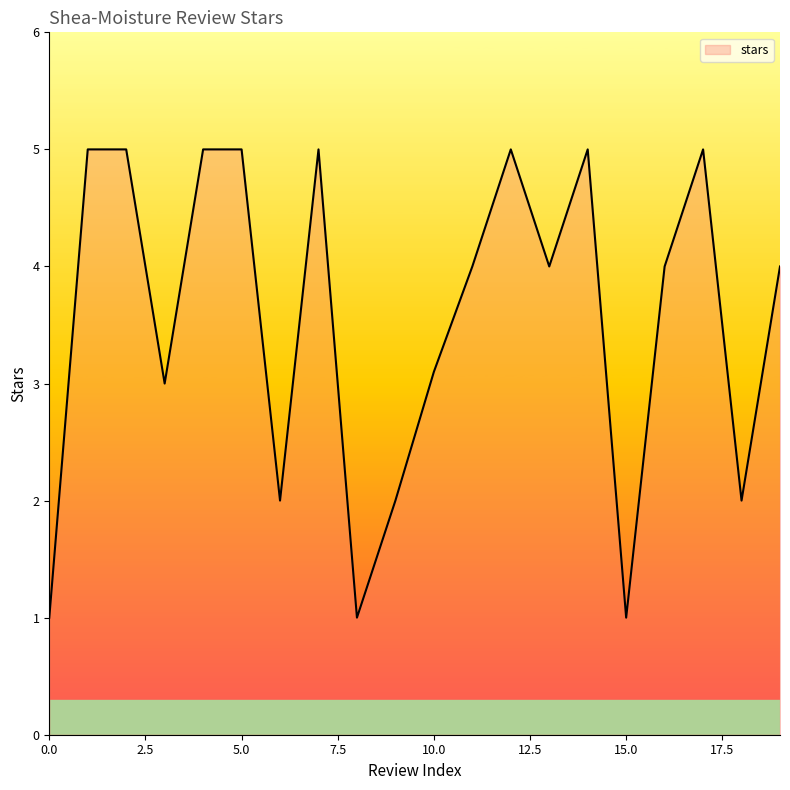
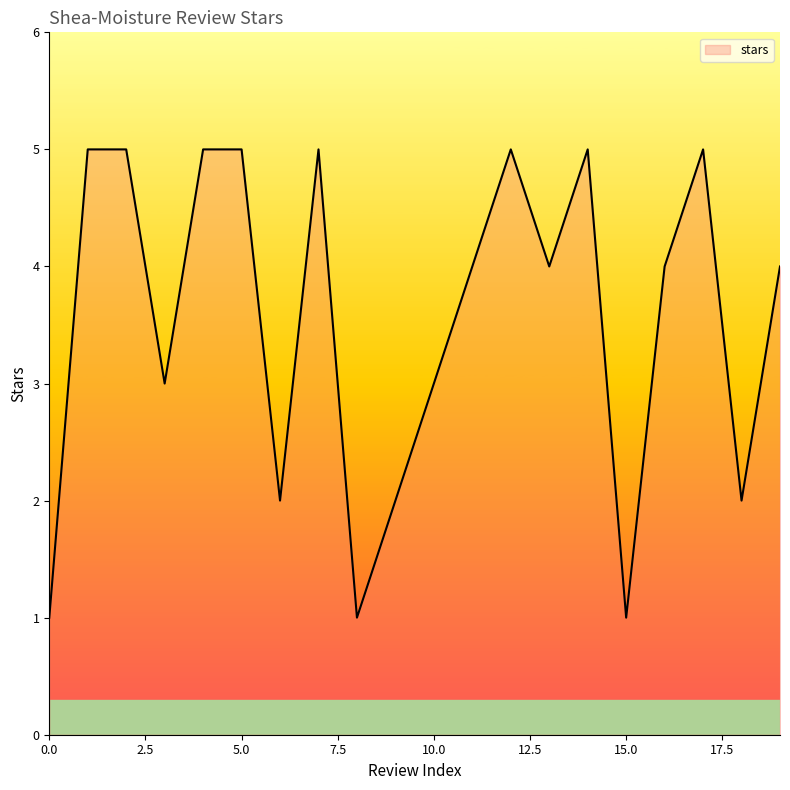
10.0: 3.1 -> 3.0
